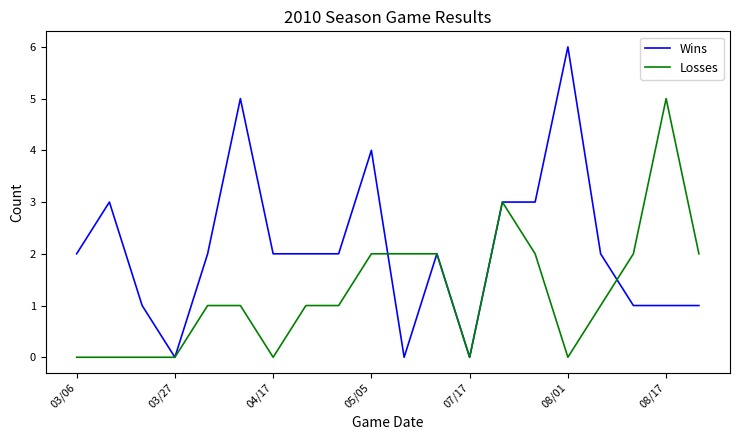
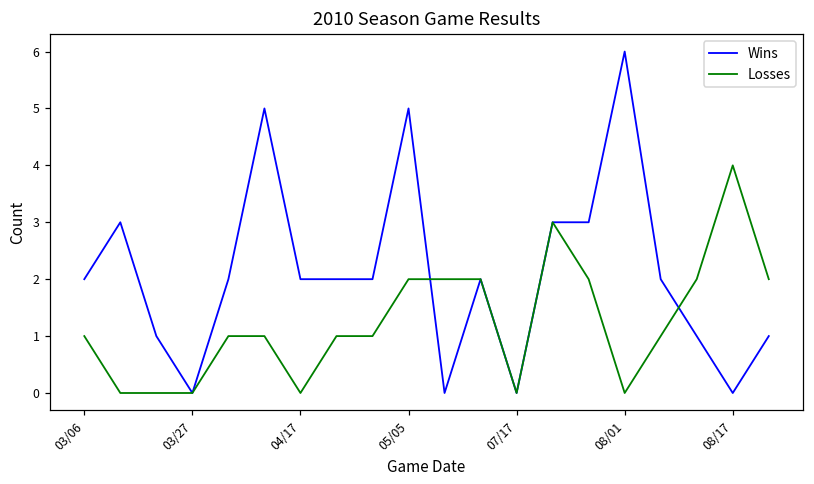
Losses, 03/06: 0 -> 1
Wins, 05/05: 4 -> 5
Wins, 08/17: 1 -> 0
Losses, 08/17: 5 -> 4
